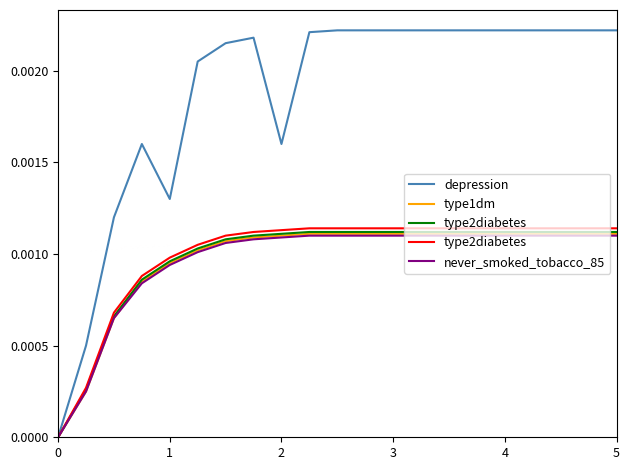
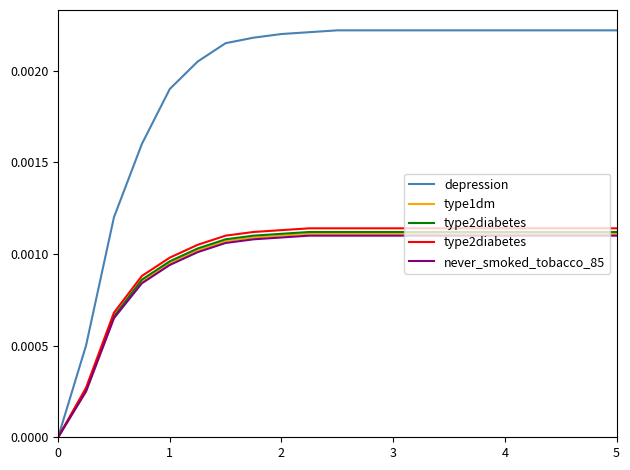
depression, 1: 0.0013 -> 0.0019
depression, 2: 0.0016 -> 0.0022
